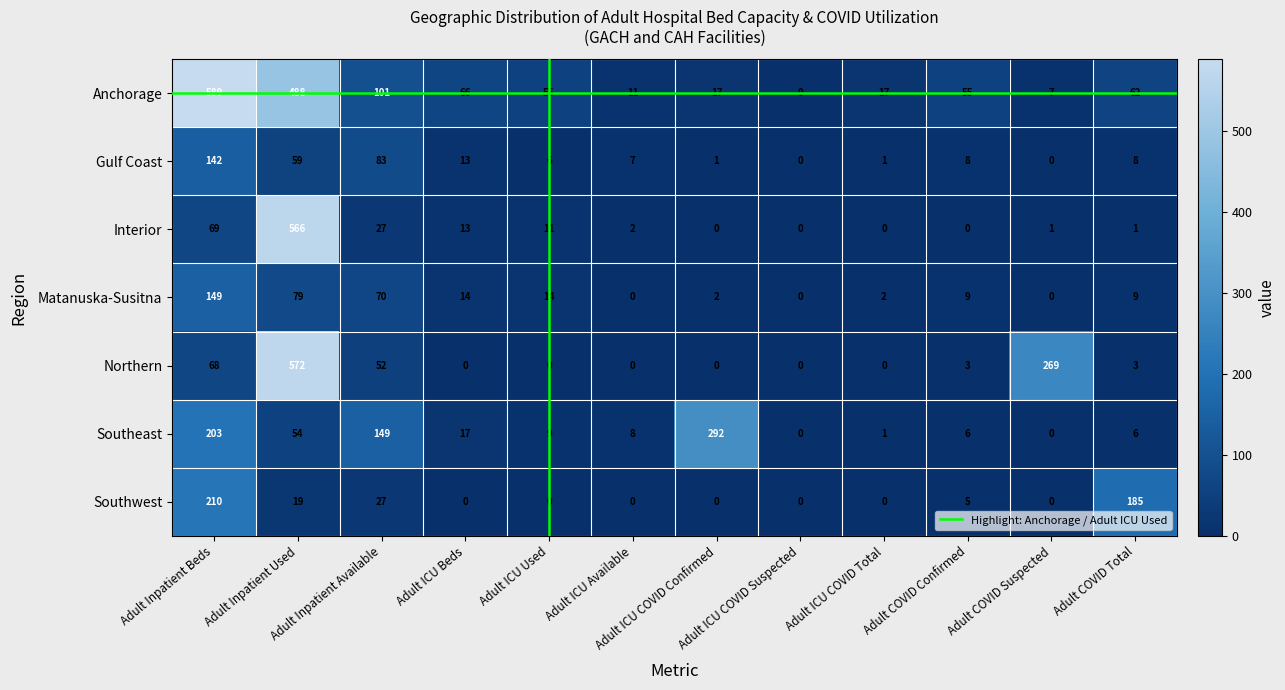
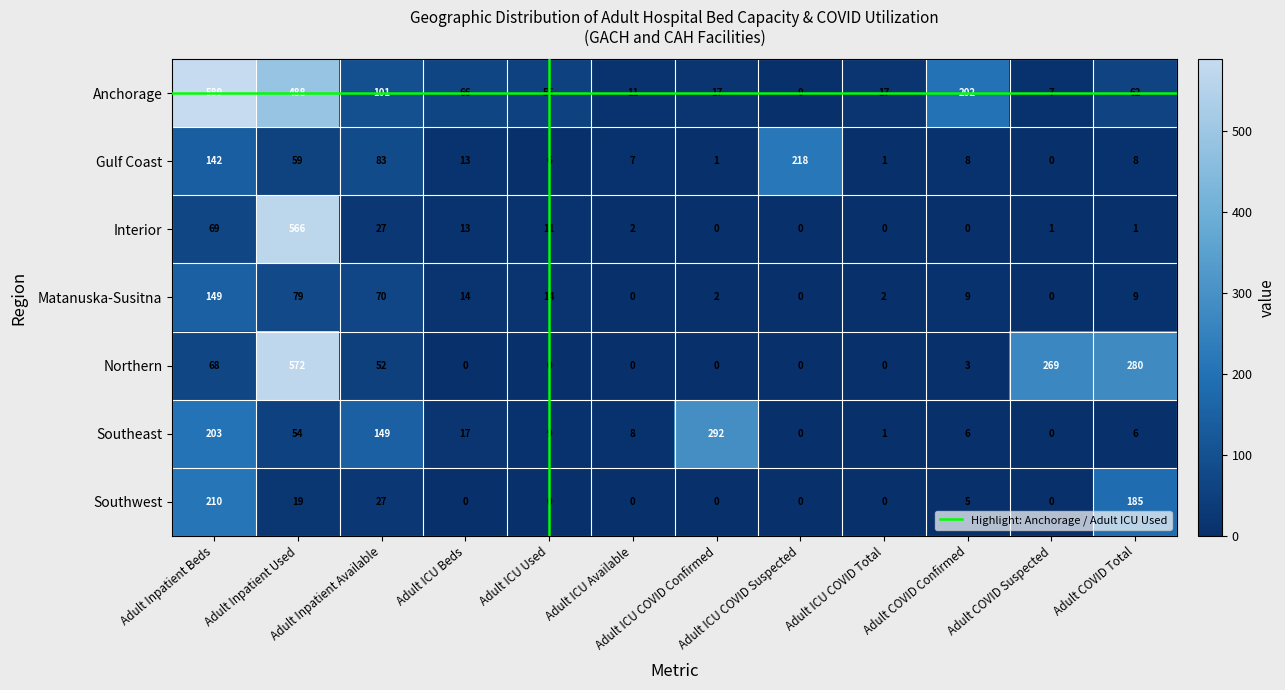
Anchorage, Adult COVID Confirmed: 55 -> 202
Gulf Coast, Adult ICU COVID Suspected: 0 -> 218
Northern, Adult COVID Total: 3 -> 280
